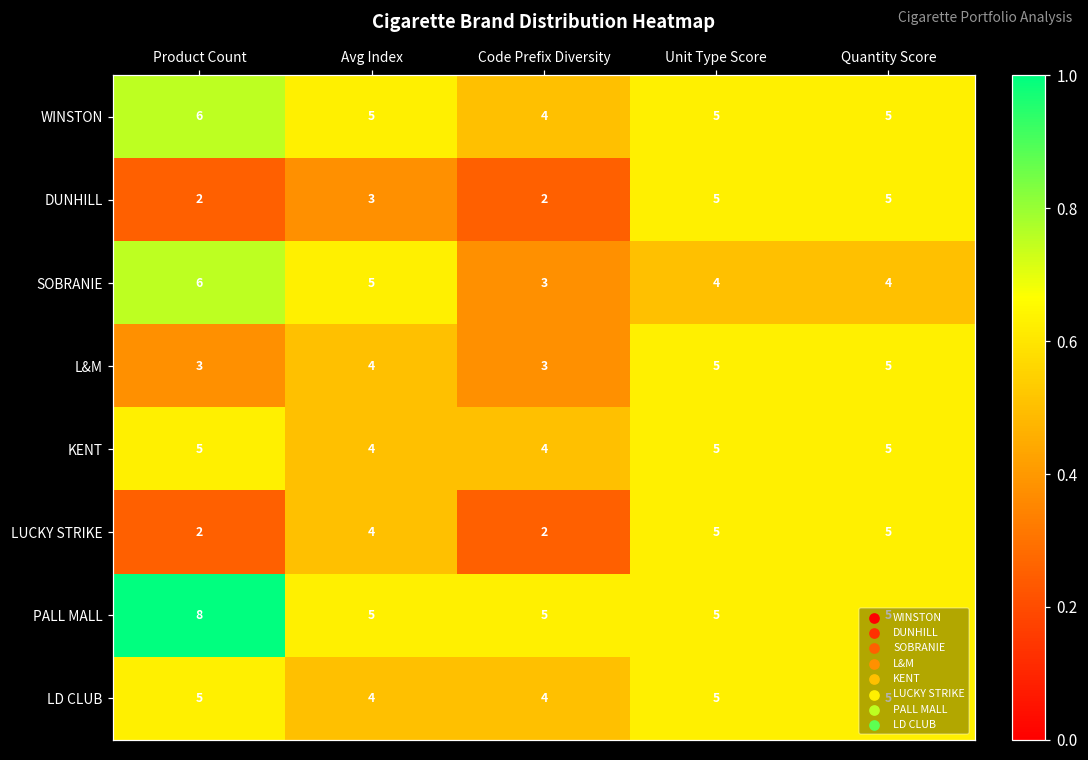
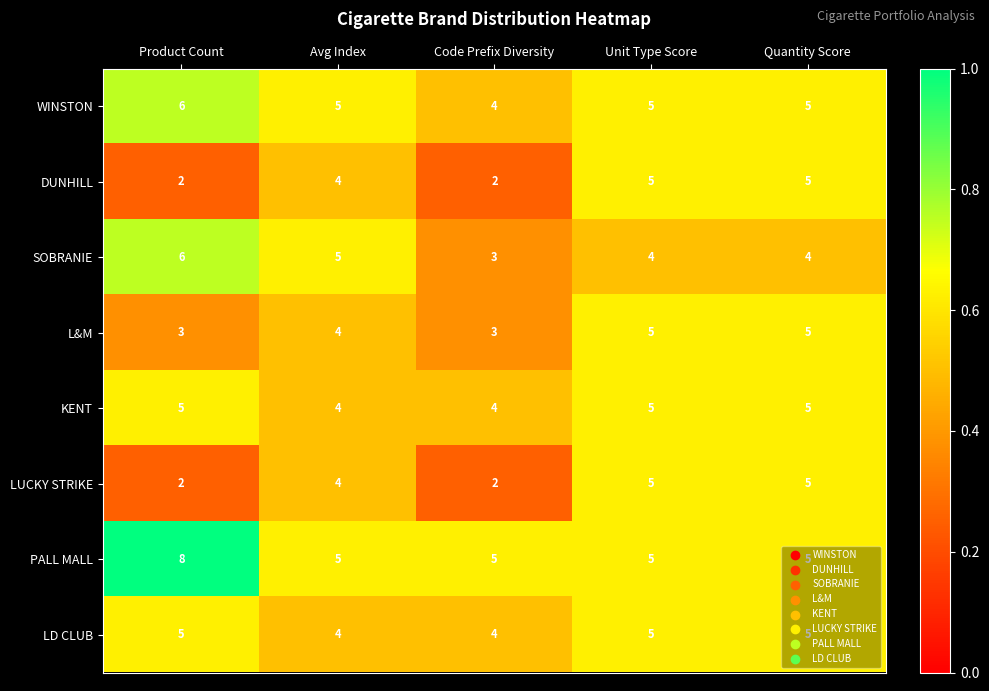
DUNHILL, Avg Index: 3 -> 4
